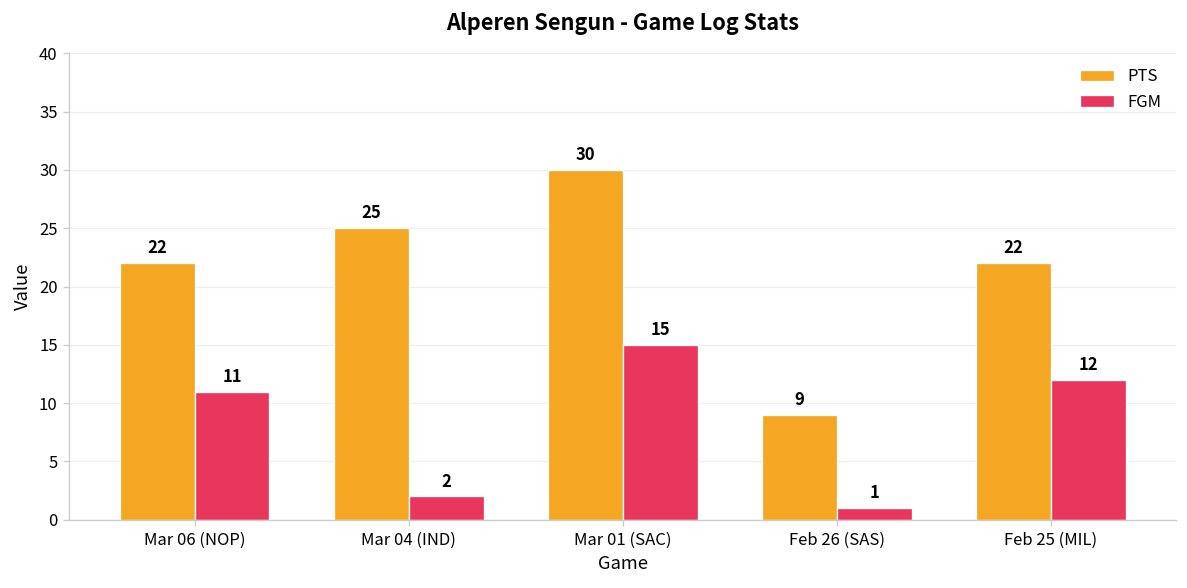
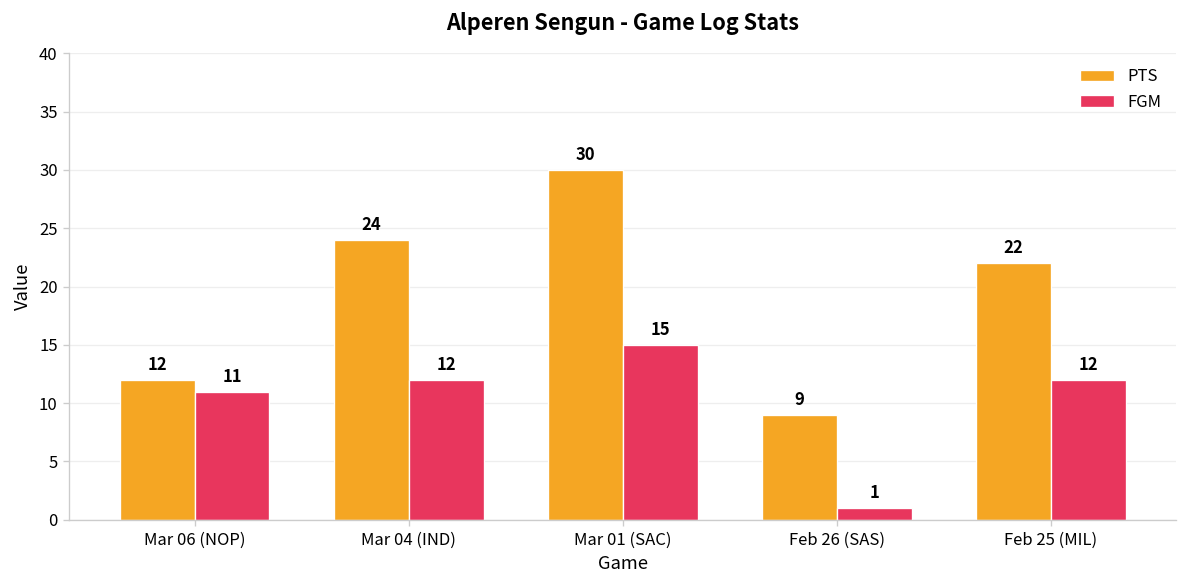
PTS, Mar 06 (NOP): 22 -> 12
PTS, Mar 04 (IND): 25 -> 24
FGM, Mar 04 (IND): 2 -> 12
